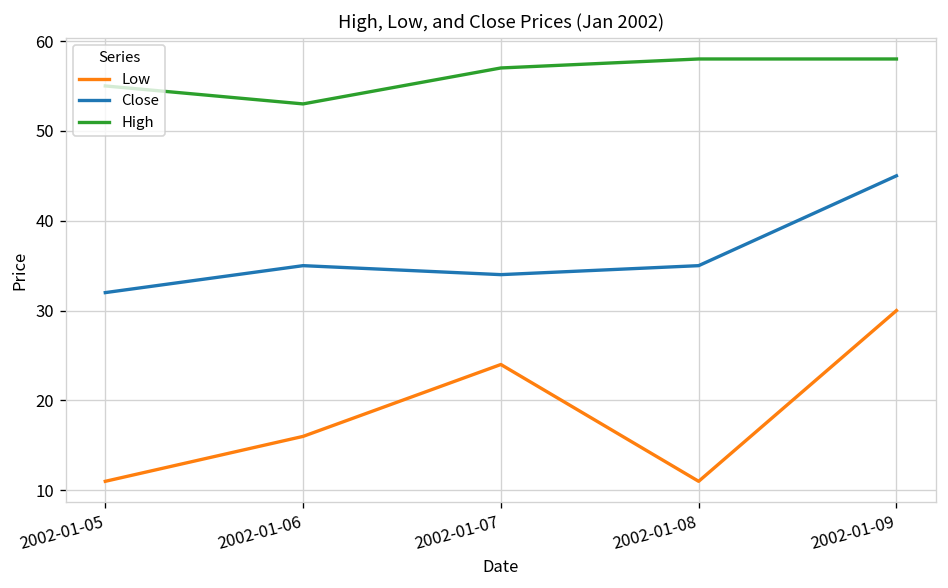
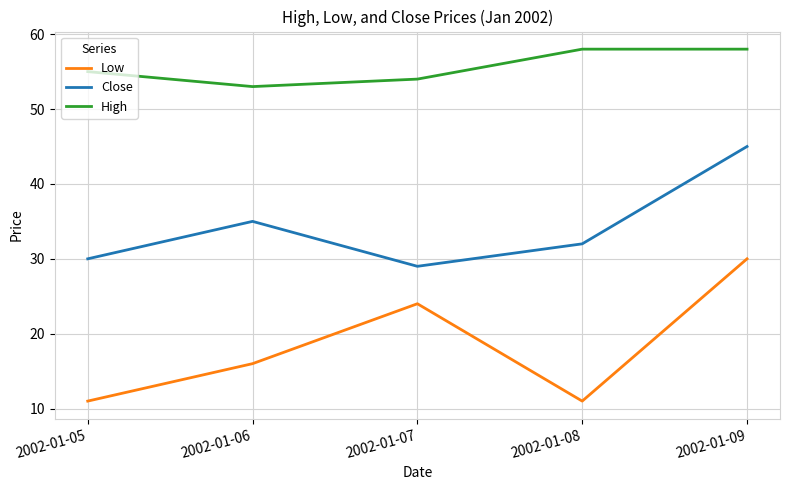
Close, 2002-01-05: 32 -> 30
Close, 2002-01-07: 34 -> 29
High, 2002-01-07: 57 -> 54
Close, 2002-01-08: 35 -> 32
